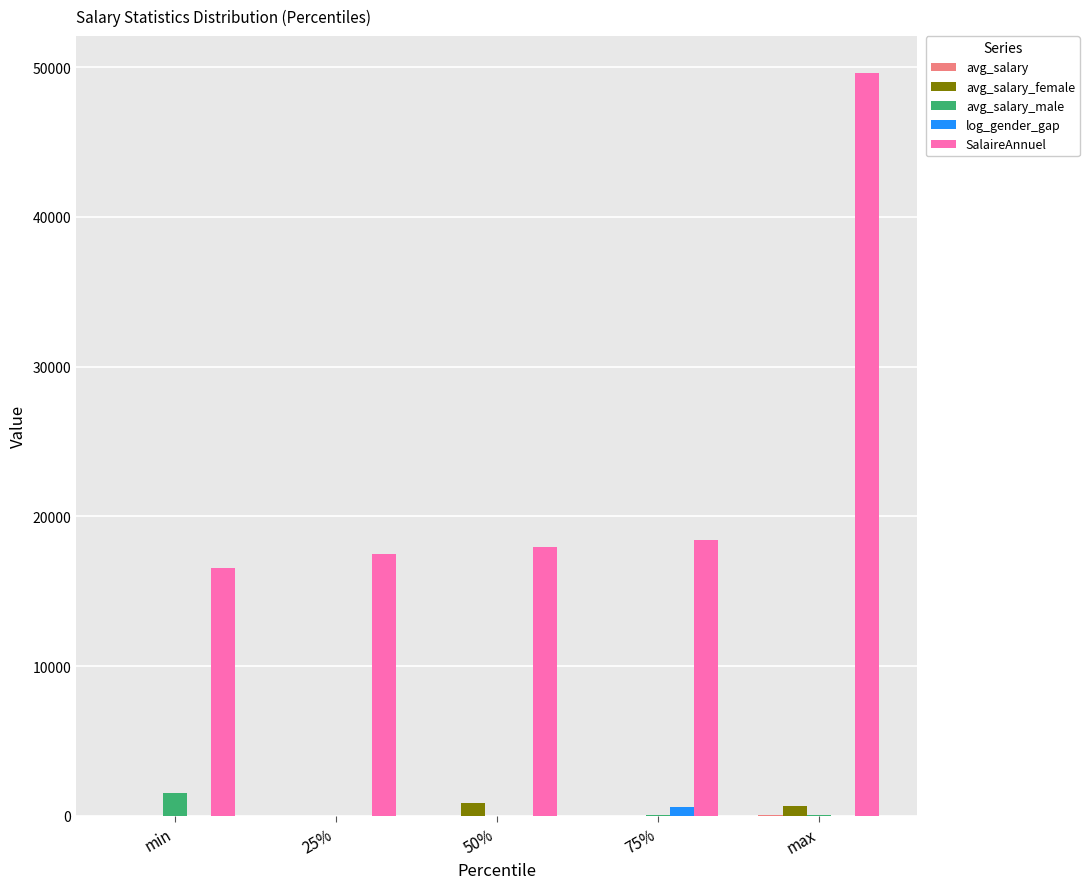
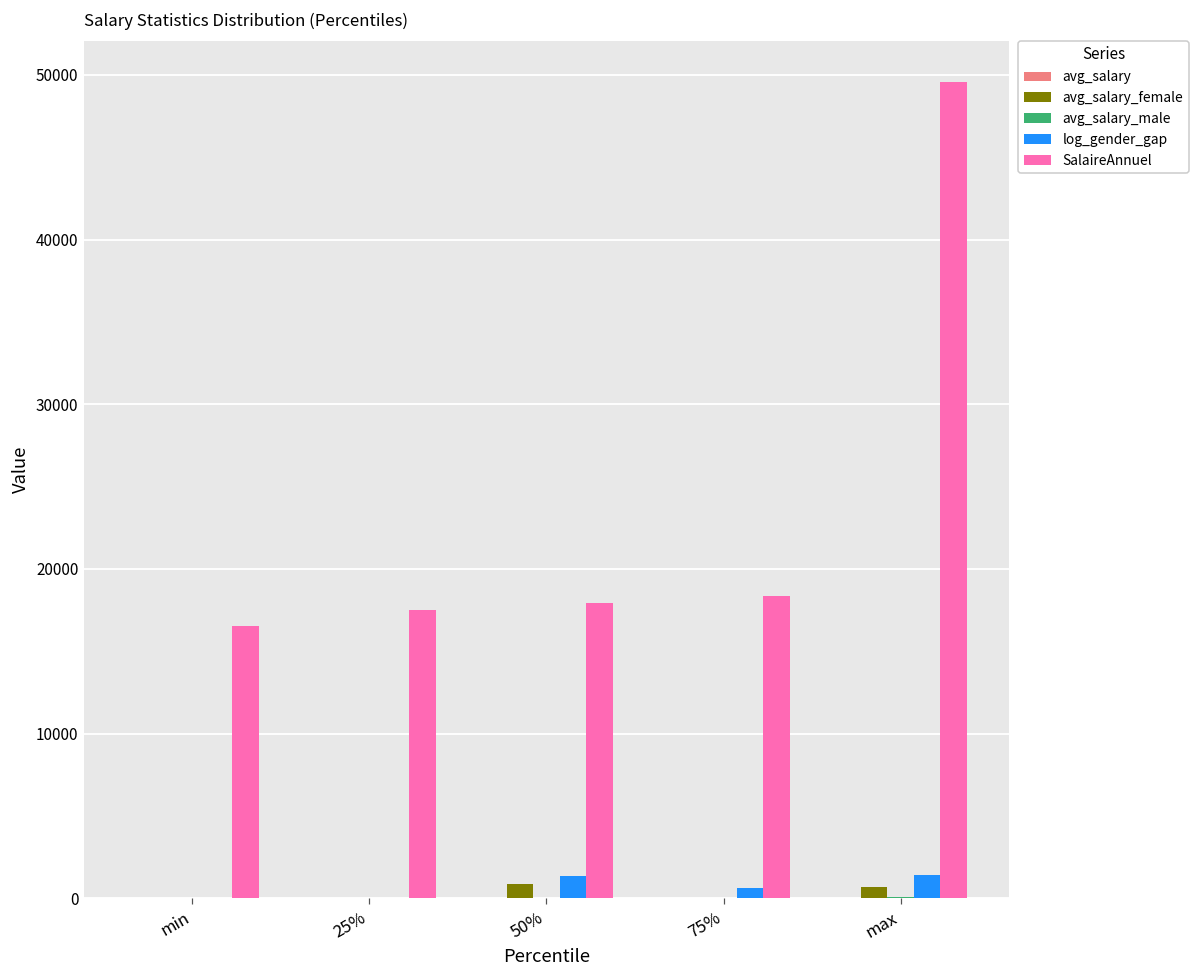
avg_salary_male, min: 1500 -> 0
log_gender_gap, 50%: 0 -> 1300
log_gender_gap, max: 0 -> 1400
